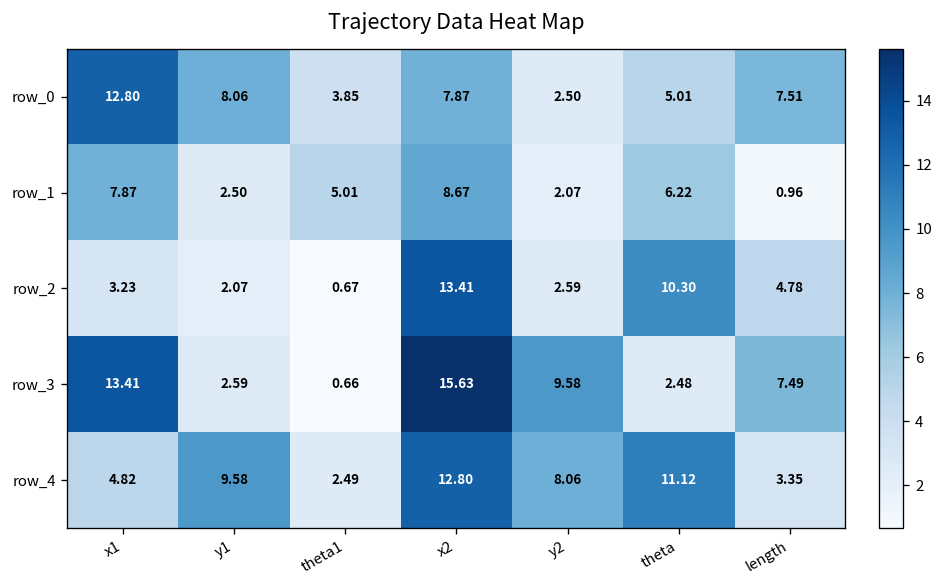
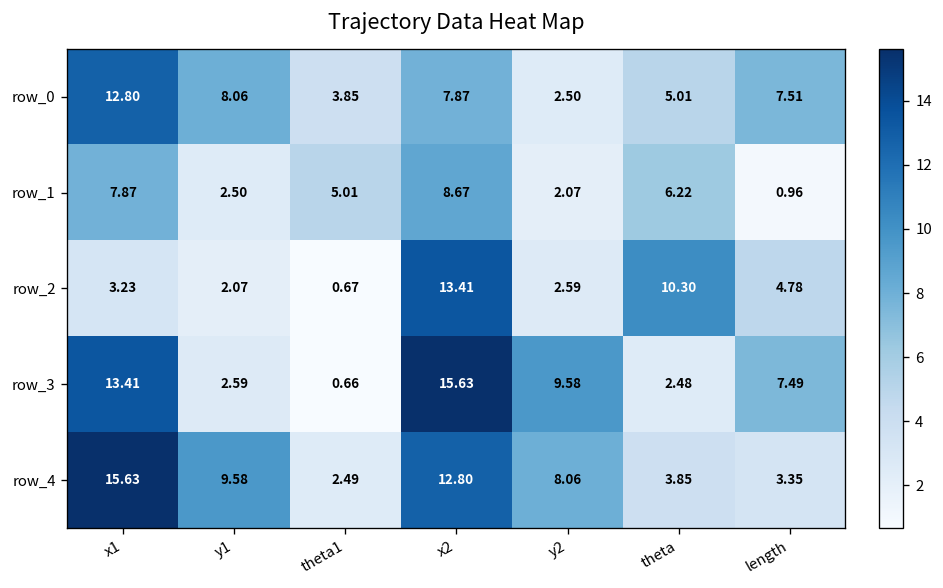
row_4, x1: 4.82 -> 15.63
row_4, theta: 11.12 -> 3.85
